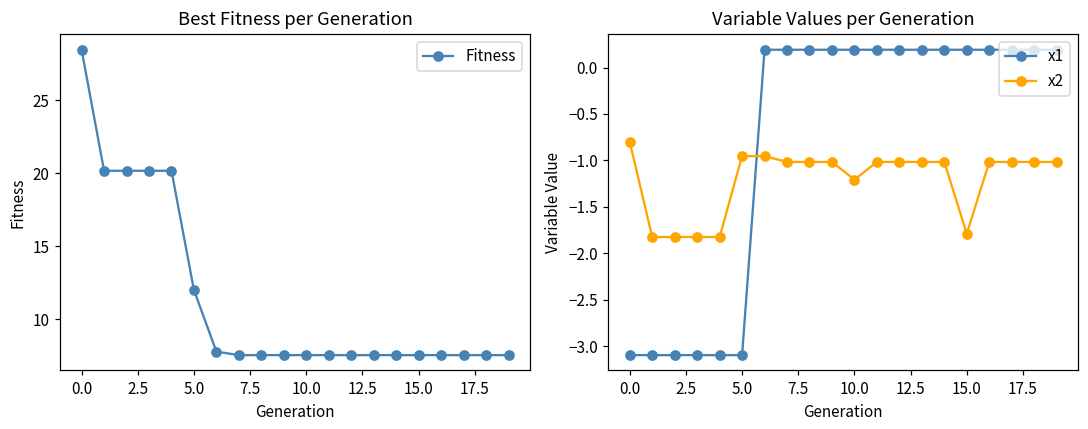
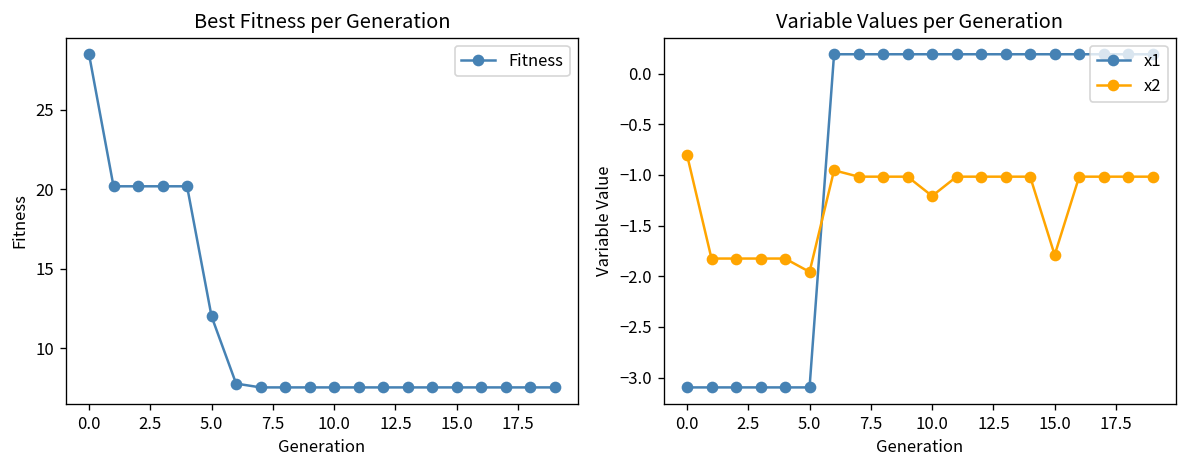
Variable Values per Generation, x2, 5.0: -1.0 -> -2.0
